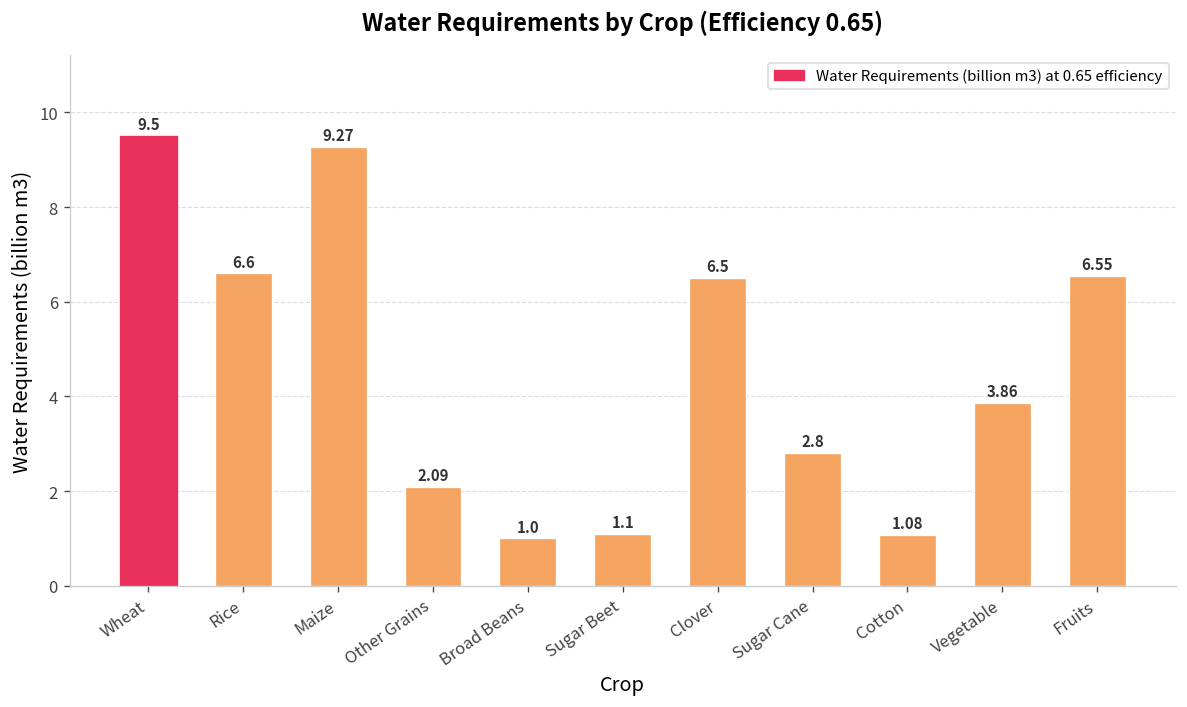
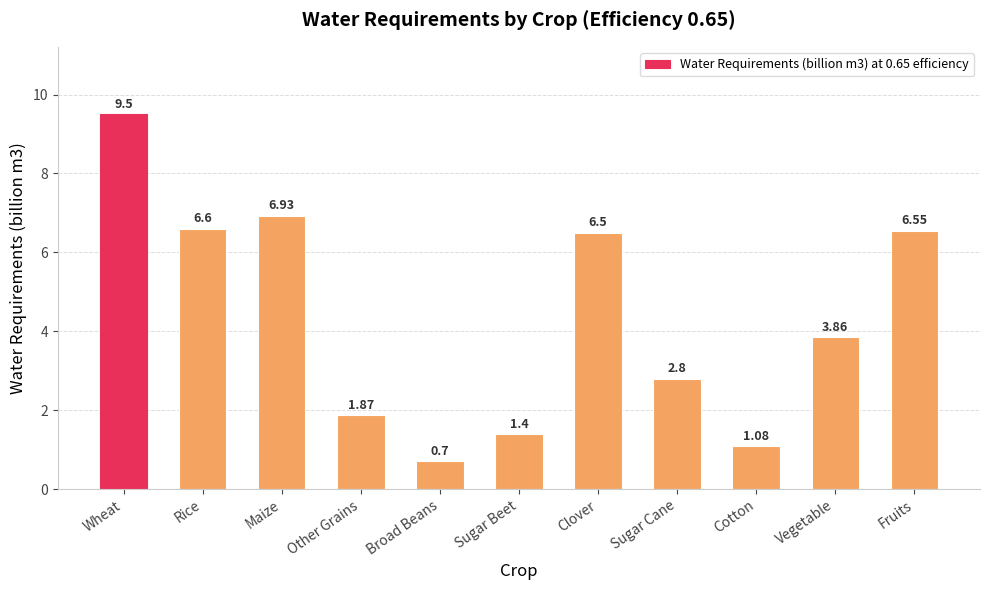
Maize: 9.27 -> 6.93
Other Grains: 2.09 -> 1.87
Broad Beans: 1.0 -> 0.7
Sugar Beet: 1.1 -> 1.4
